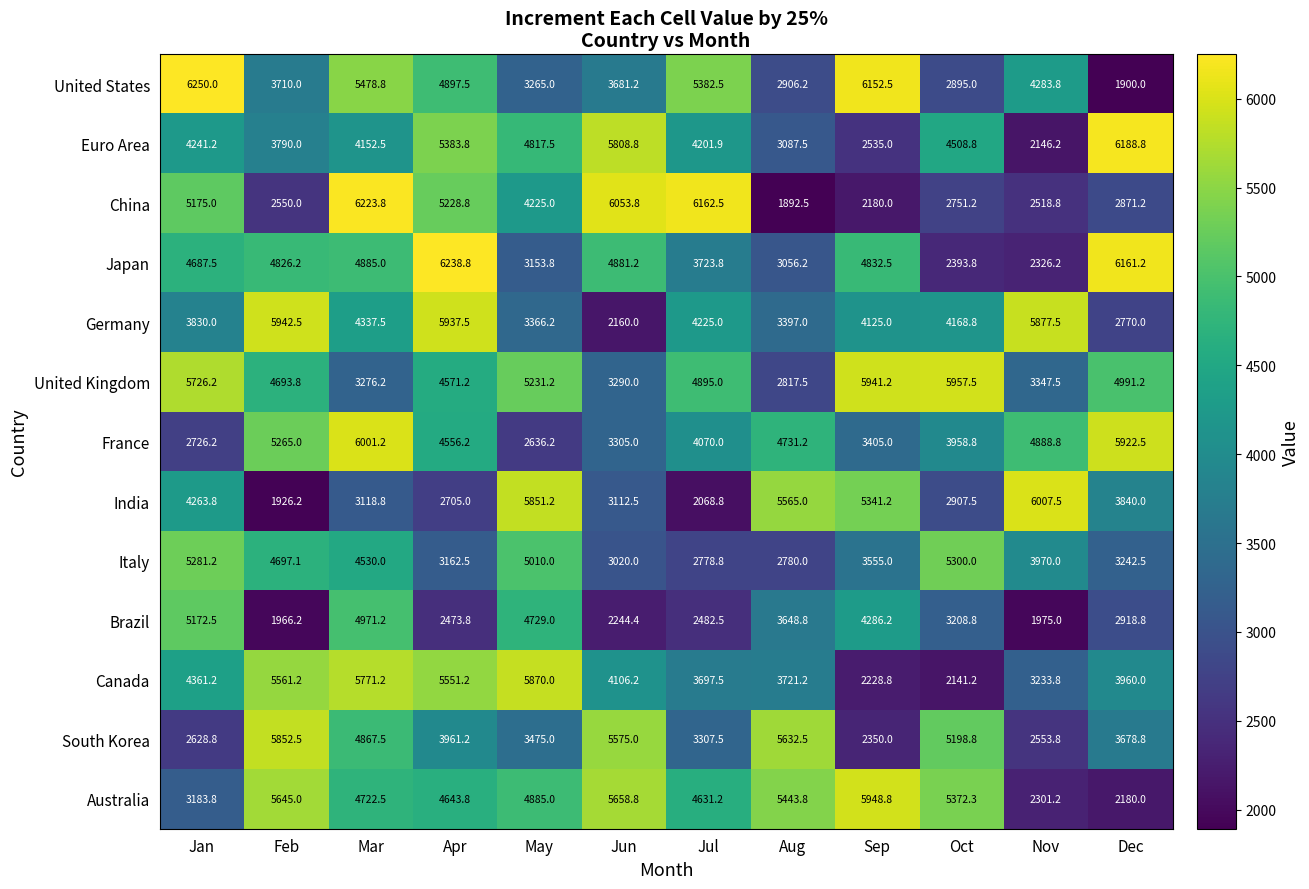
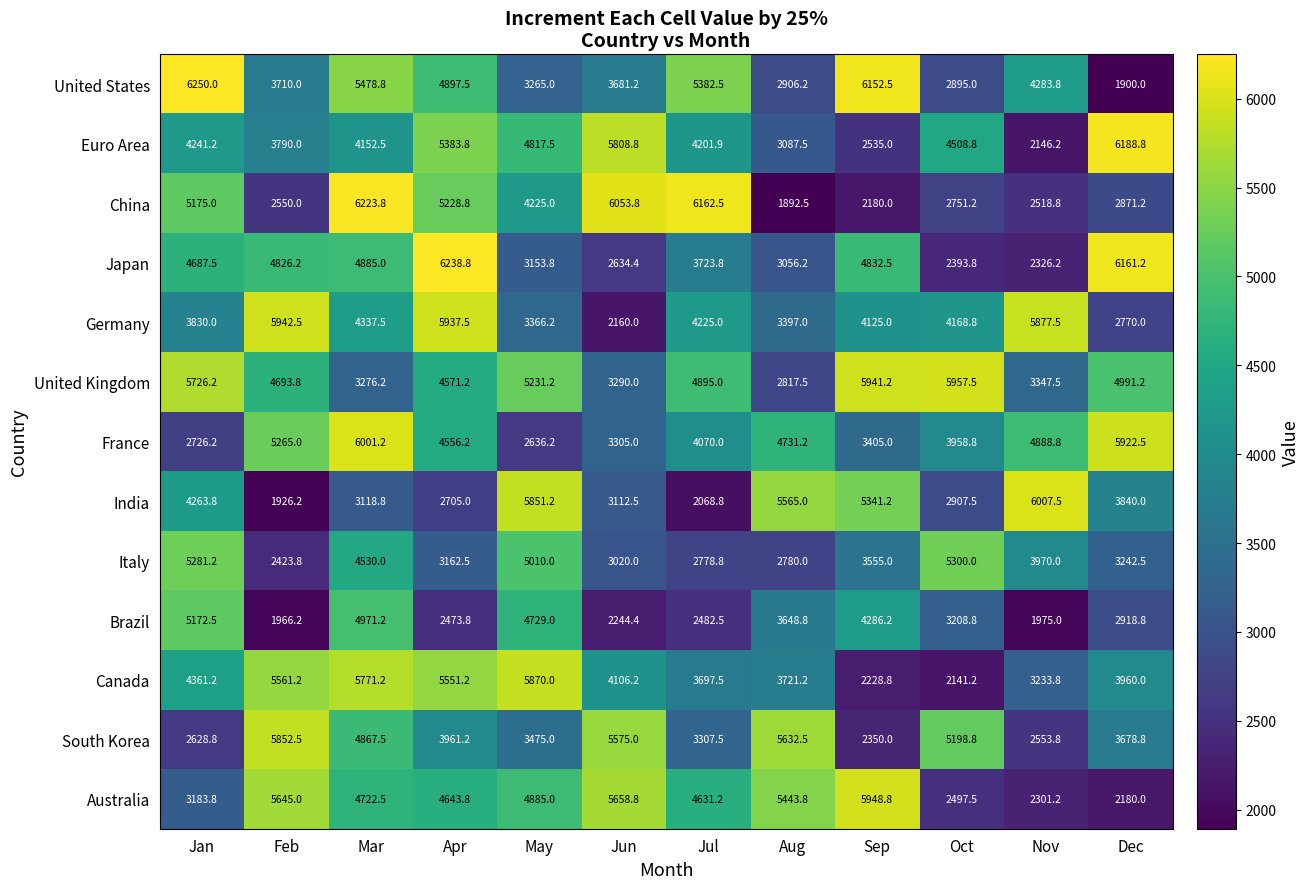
Japan, Jun: 4881.2 -> 2634.4
Italy, Feb: 4697.1 -> 2423.8
Australia, Oct: 5372.3 -> 2497.5
